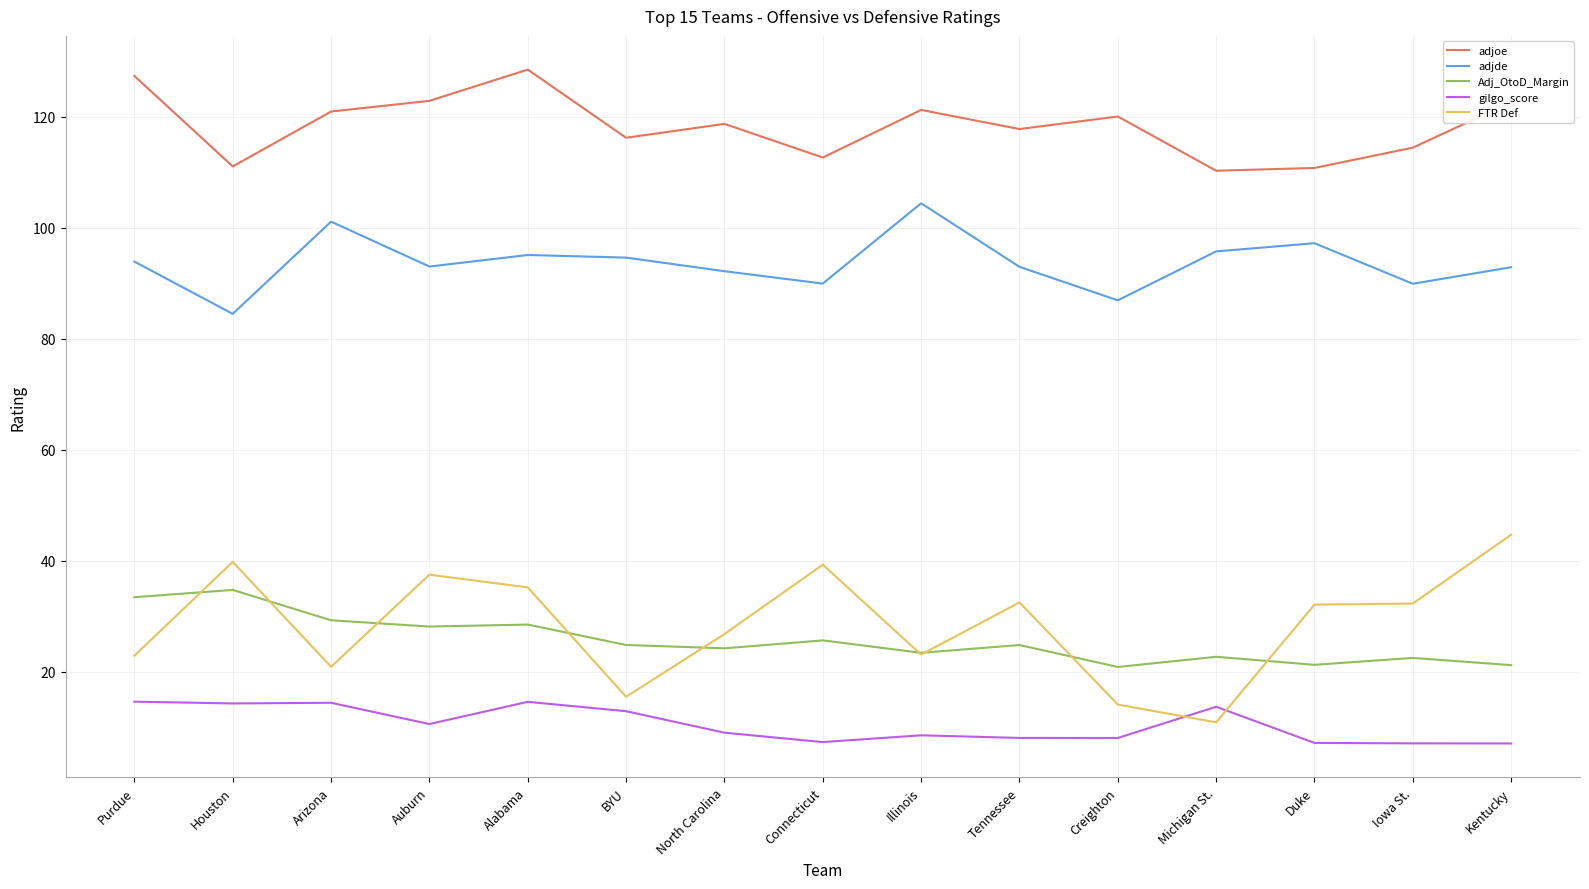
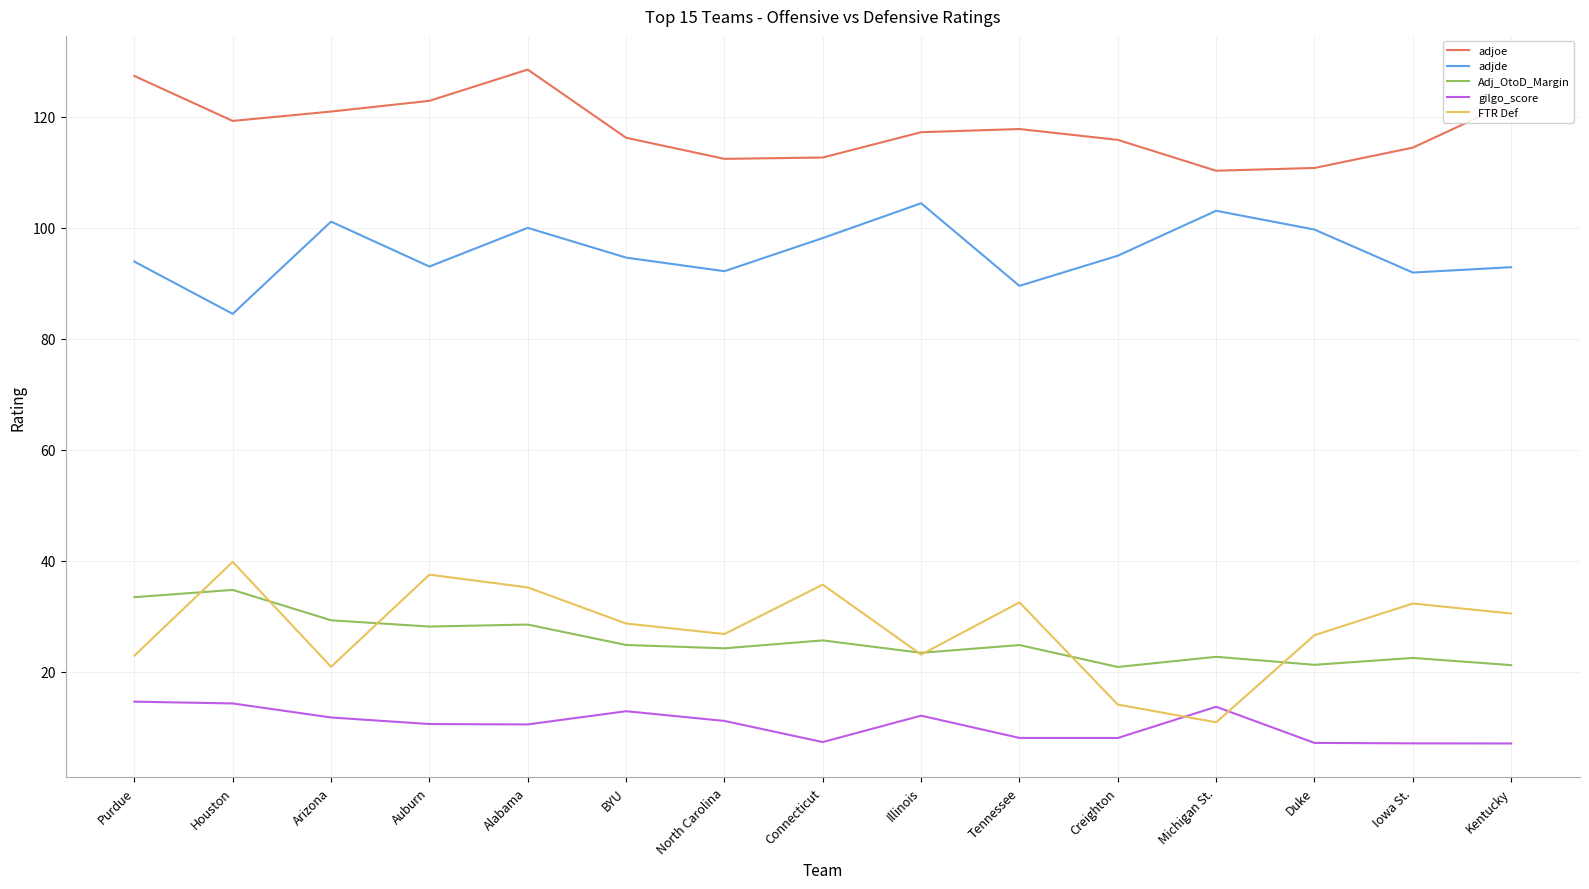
adjoe, Houston: 111 -> 119
gilgo_score, Arizona: 14 -> 12
adjde, Alabama: 95 -> 100
gilgo_score, Alabama: 15 -> 11
FTR Def, BYU: 16 -> 29
adjoe, North Carolina: 119 -> 112
gilgo_score, North Carolina: 9 -> 11
adjde, Connecticut: 90 -> 98
FTR Def, Connecticut: 39 -> 36
adjoe, Illinois: 121 -> 117
gilgo_score, Illinois: 9 -> 12
adjde, Tennessee: 93 -> 90
adjoe, Creighton: 120 -> 116
adjde, Creighton: 87 -> 95
adjde, Michigan St.: 96 -> 103
adjde, Duke: 97 -> 100
FTR Def, Duke: 32 -> 27
adjde, Iowa St.: 90 -> 92
FTR Def, Kentucky: 45 -> 31
